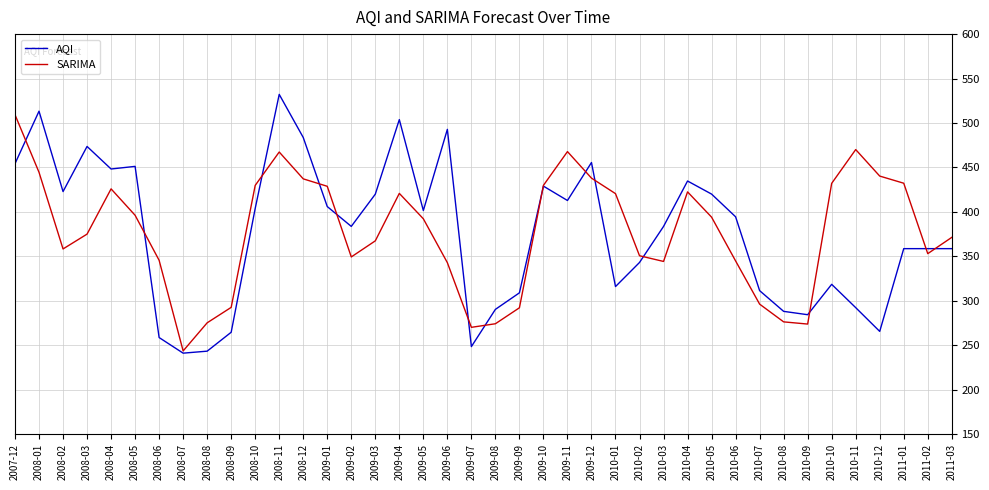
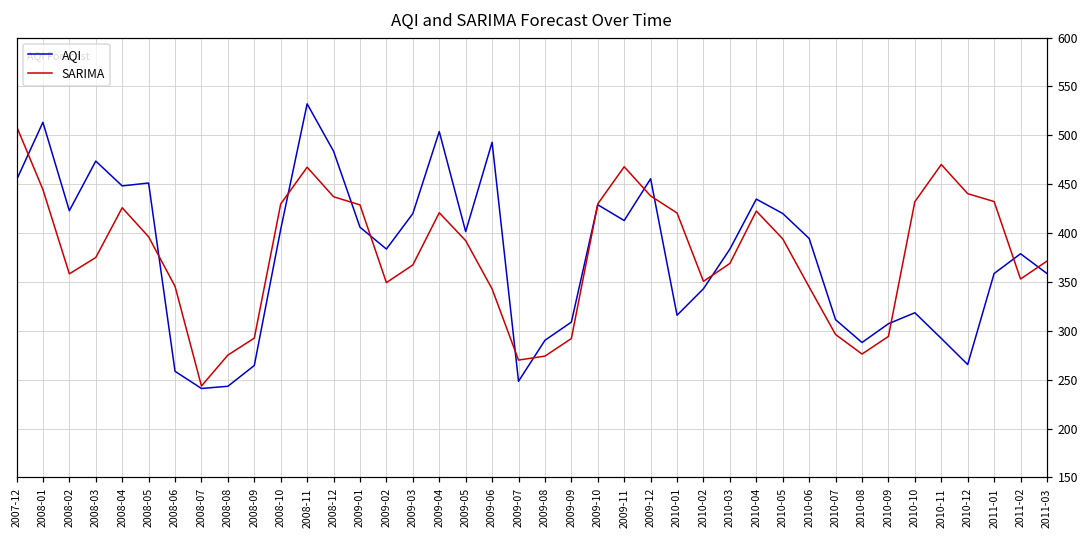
SARIMA, 2010-03: 340 -> 370
AQI, 2010-09: 280 -> 310
SARIMA, 2010-09: 270 -> 290
AQI, 2011-02: 360 -> 380
